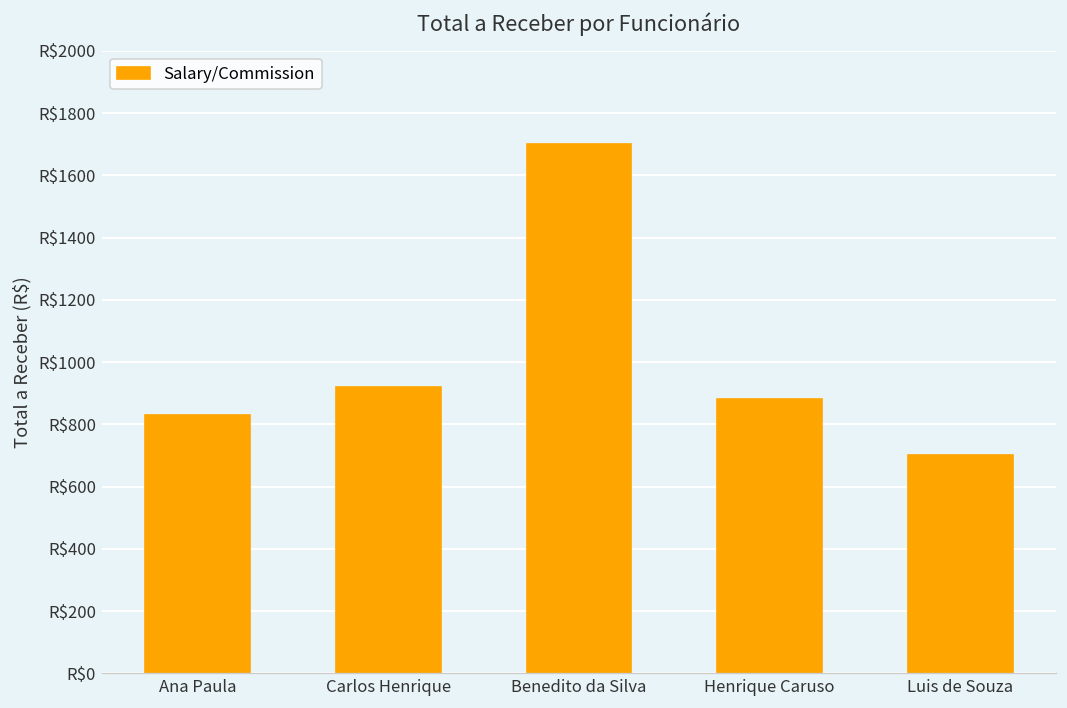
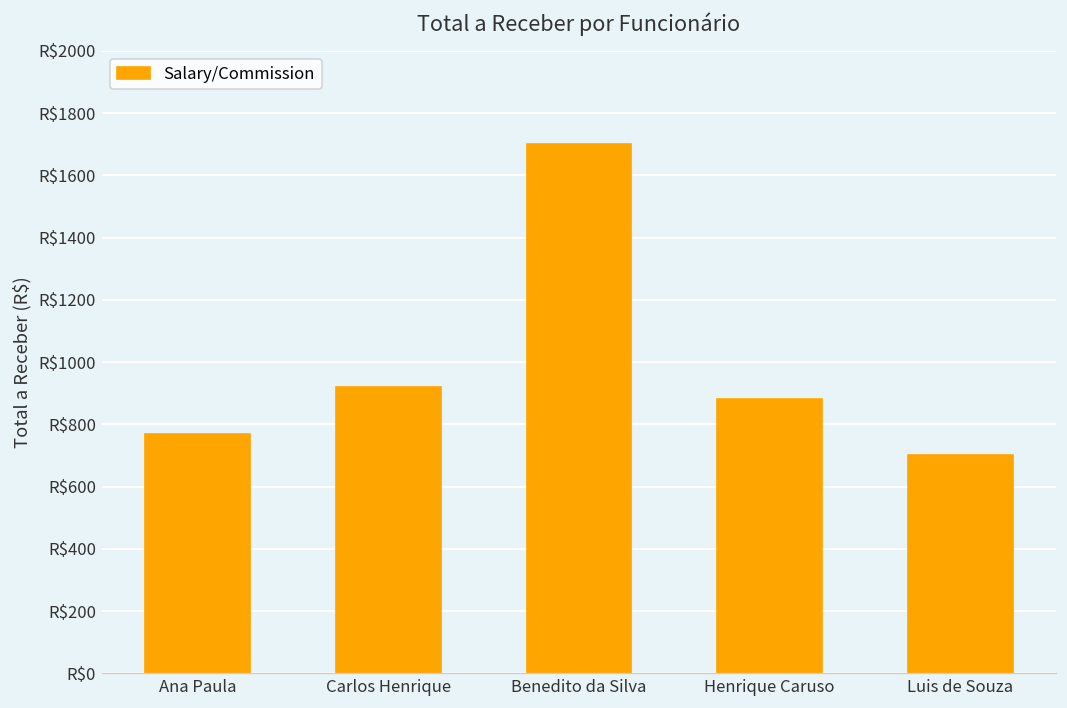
Ana Paula: R$830 -> R$770
